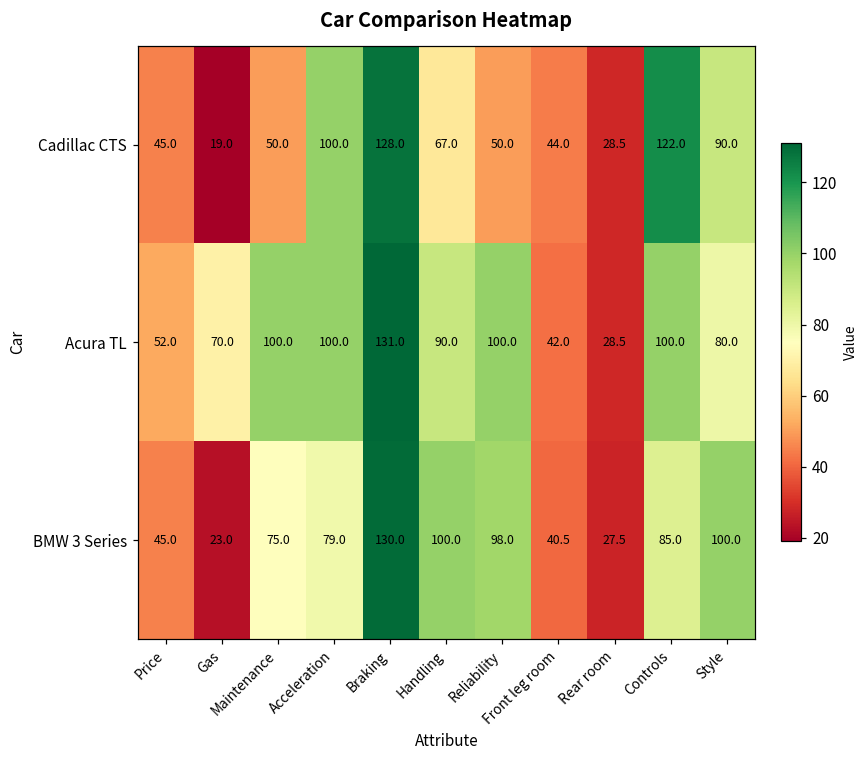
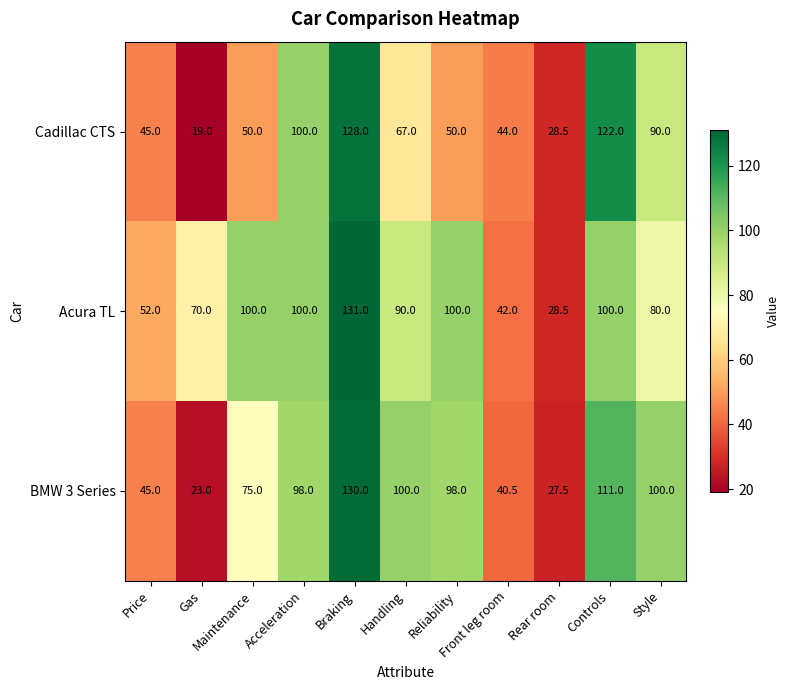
BMW 3 Series, Acceleration: 79.0 -> 98.0
BMW 3 Series, Controls: 85.0 -> 111.0
